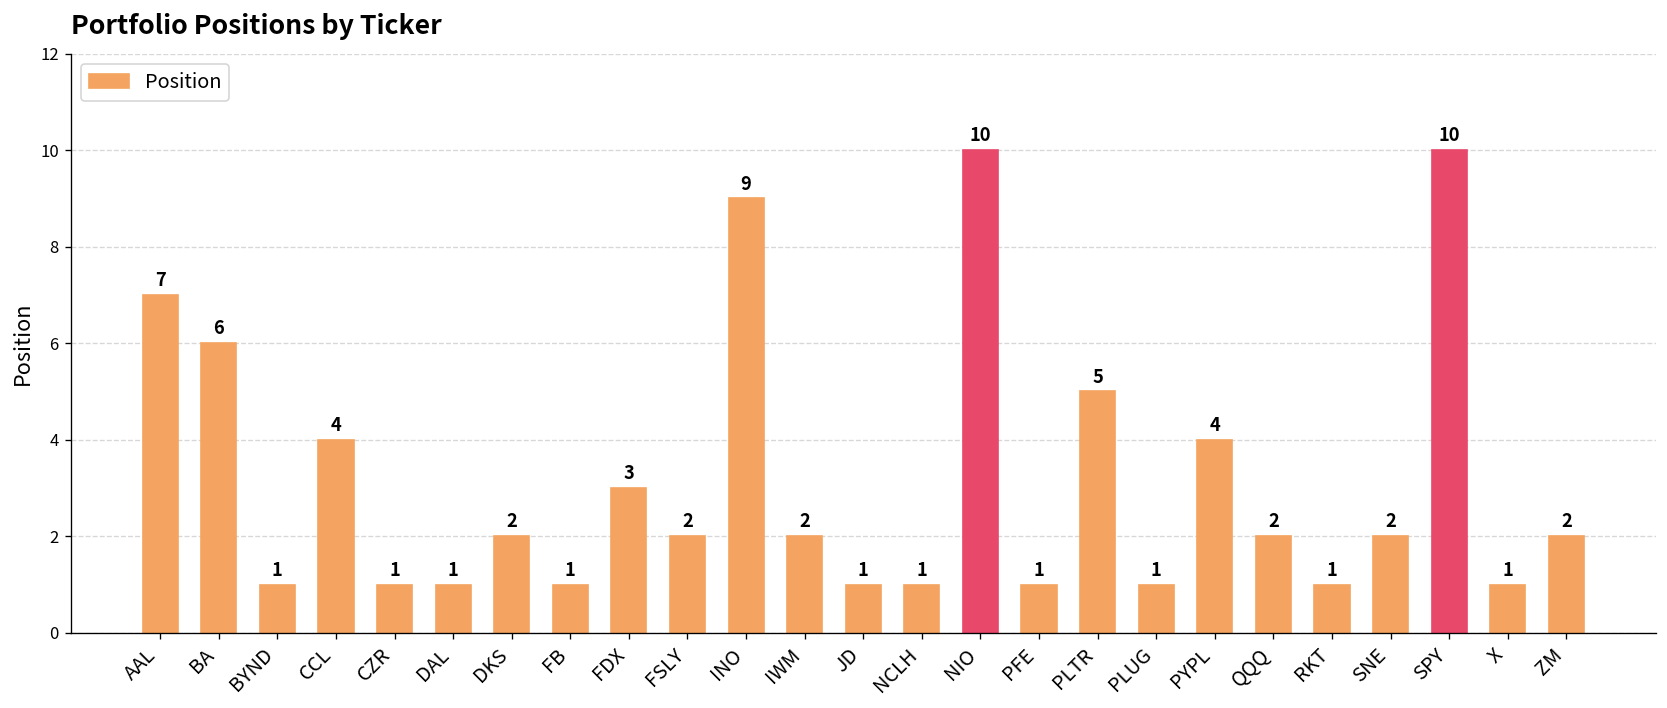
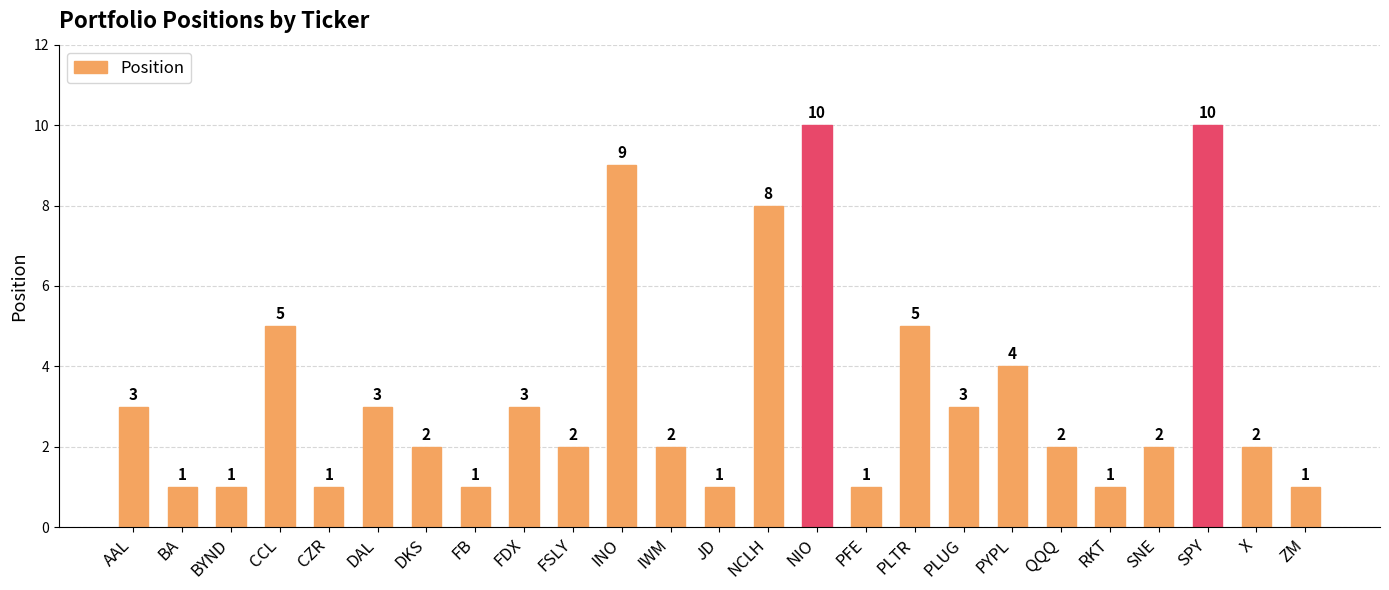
AAL: 7 -> 3
BA: 6 -> 1
CCL: 4 -> 5
DAL: 1 -> 3
NCLH: 1 -> 8
PLUG: 1 -> 3
X: 1 -> 2
ZM: 2 -> 1
